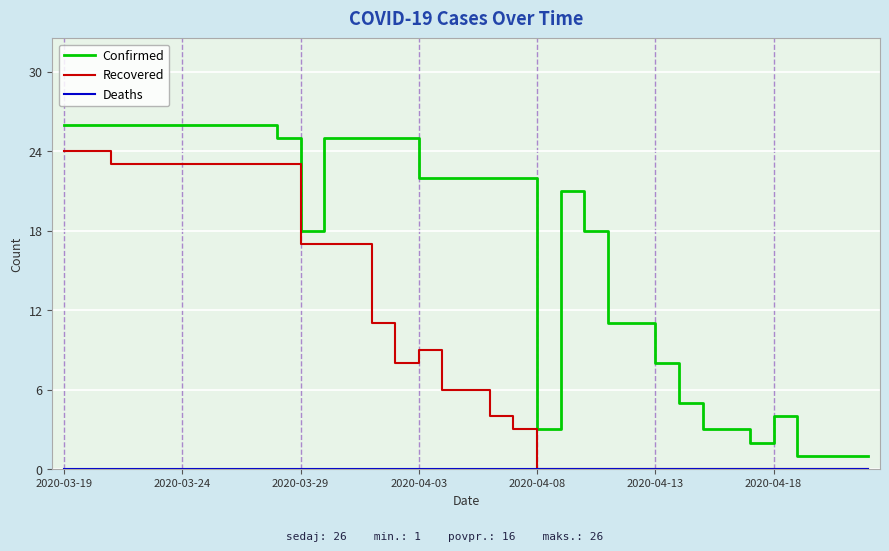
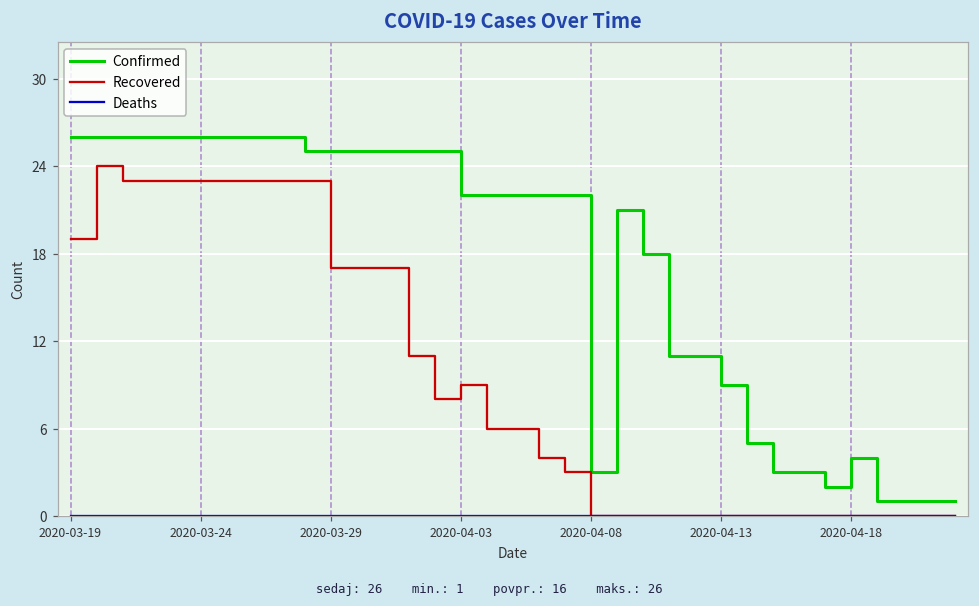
Recovered, 2020-03-19: 24 -> 19
Confirmed, 2020-03-29: 18 -> 25
Confirmed, 2020-04-13: 8 -> 9
